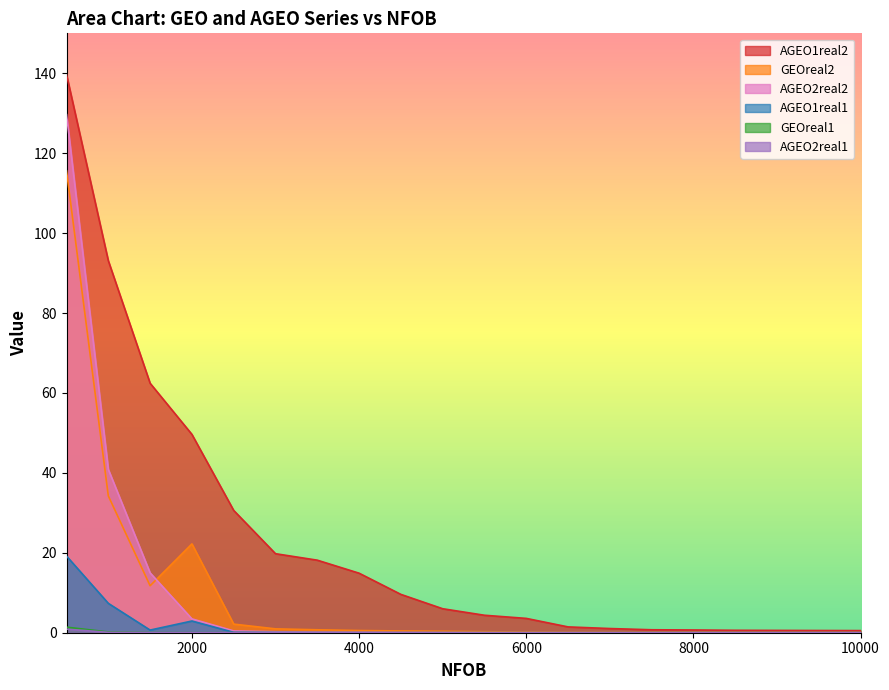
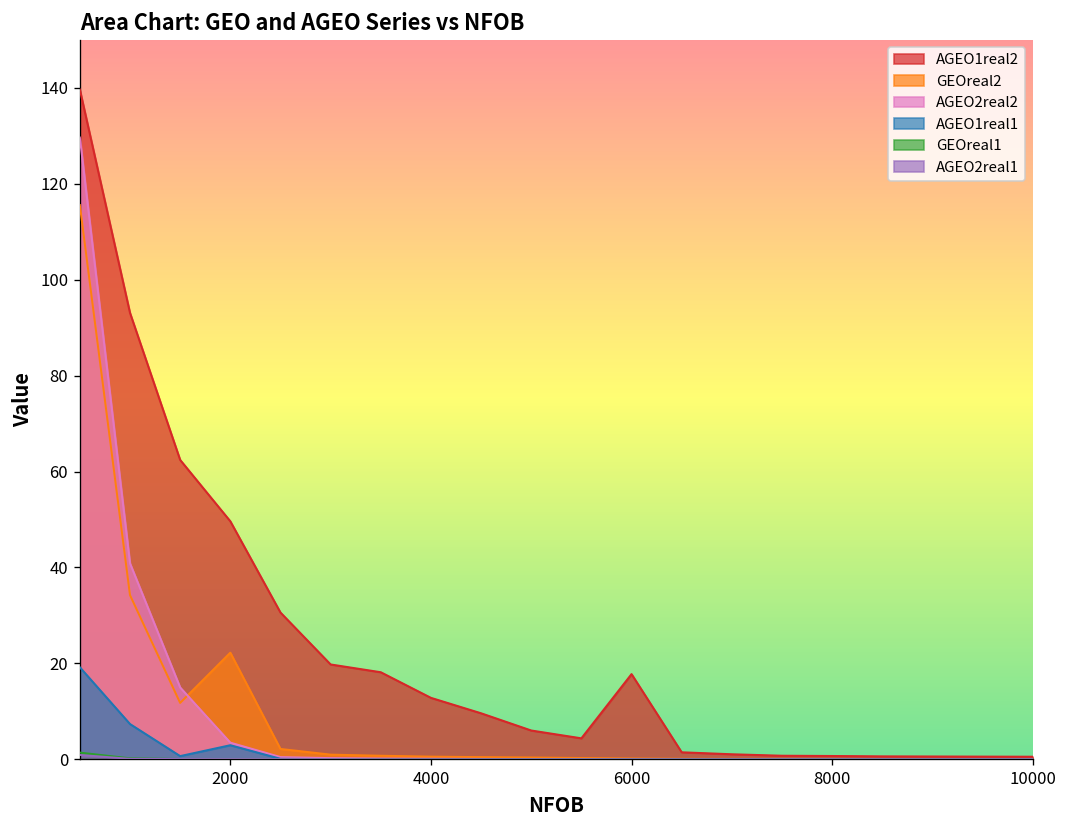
AGEO1real2, 4000: 15 -> 13
AGEO1real2, 6000: 4 -> 18
